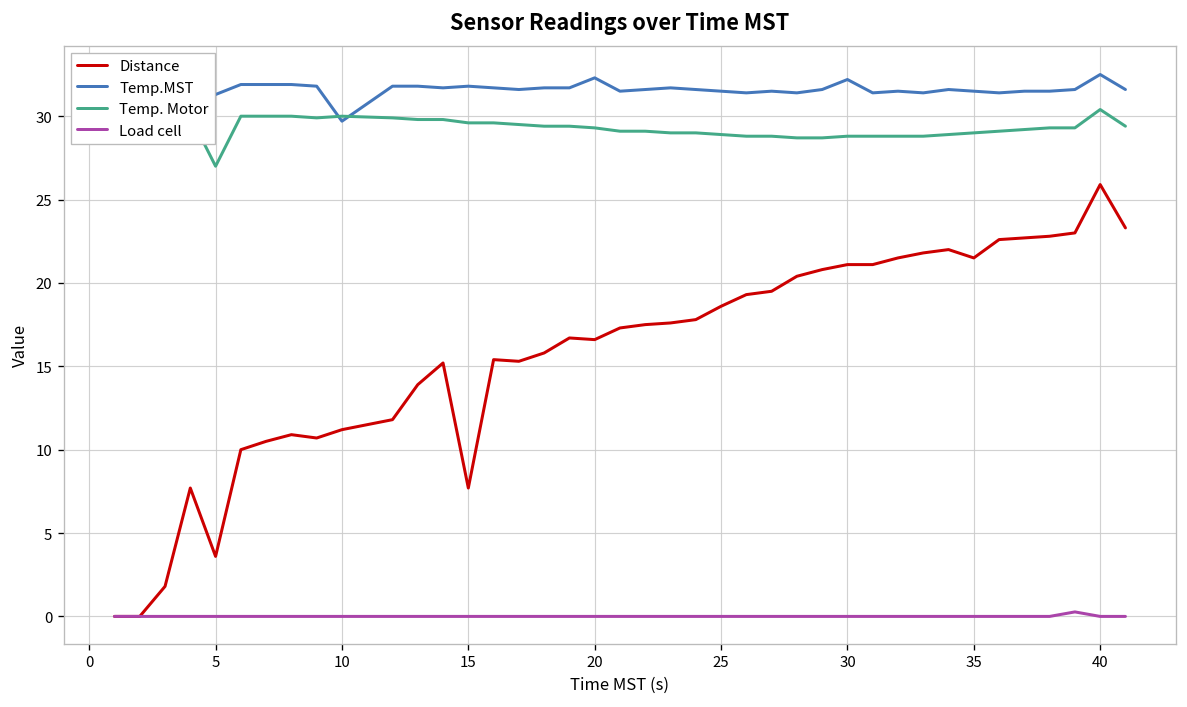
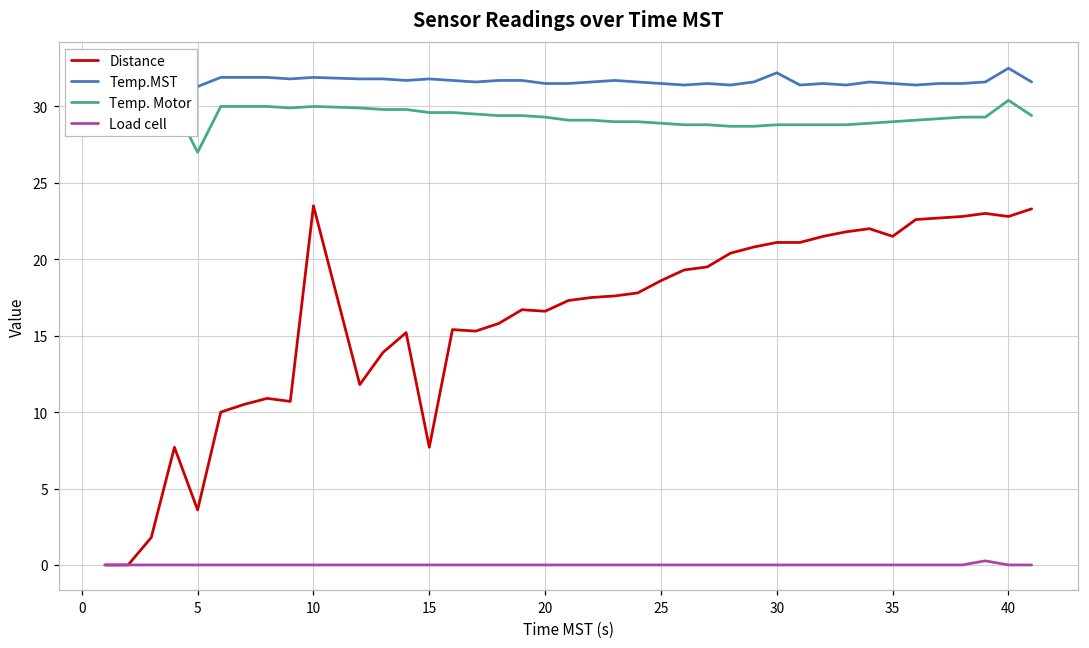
Distance, 10: 11.2 -> 23.5
Temp.MST, 10: 29.7 -> 31.9
Temp.MST, 20: 32.3 -> 31.5
Distance, 40: 25.9 -> 22.8
